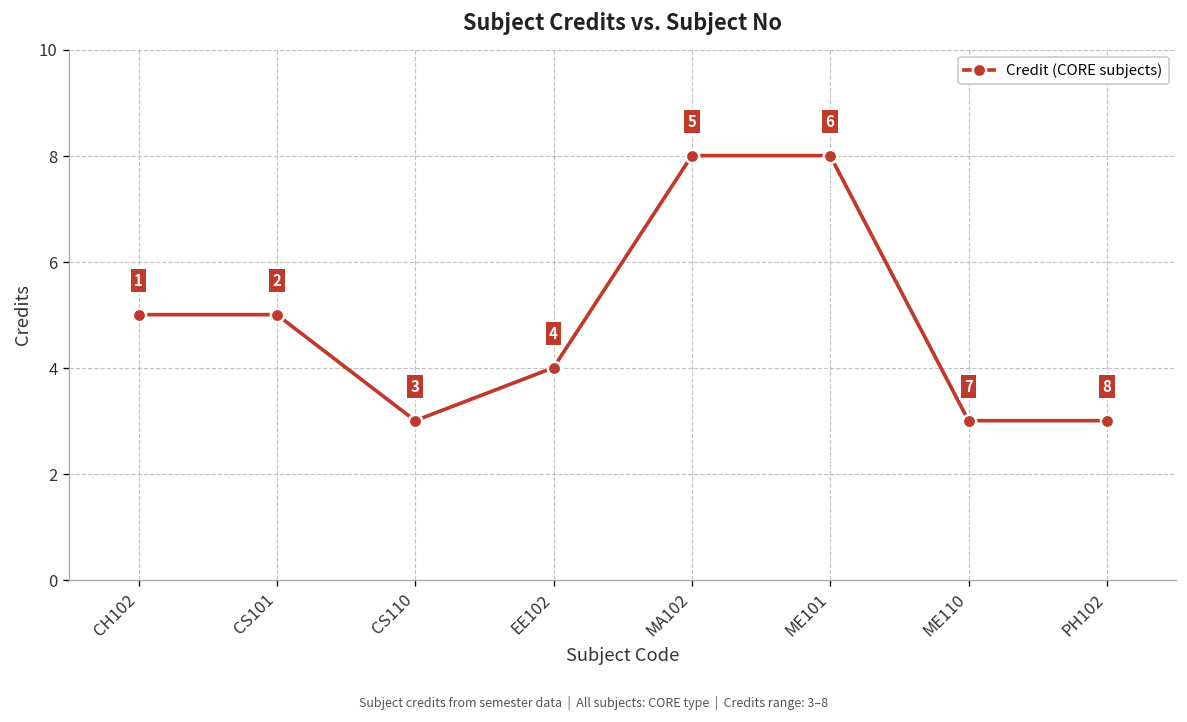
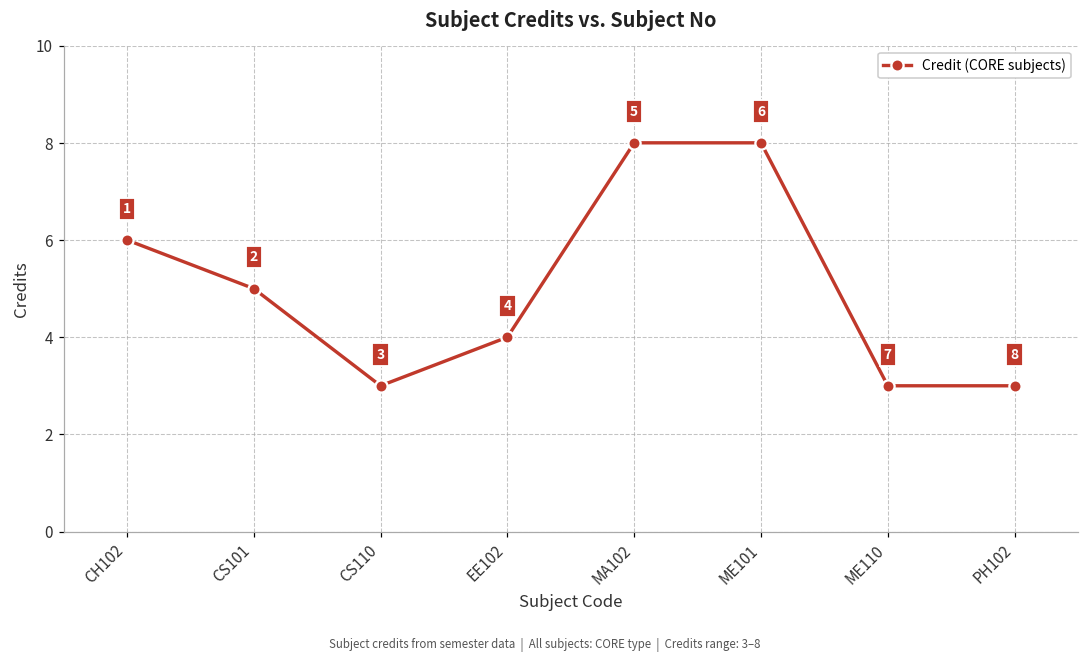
CH102: 5 -> 6
